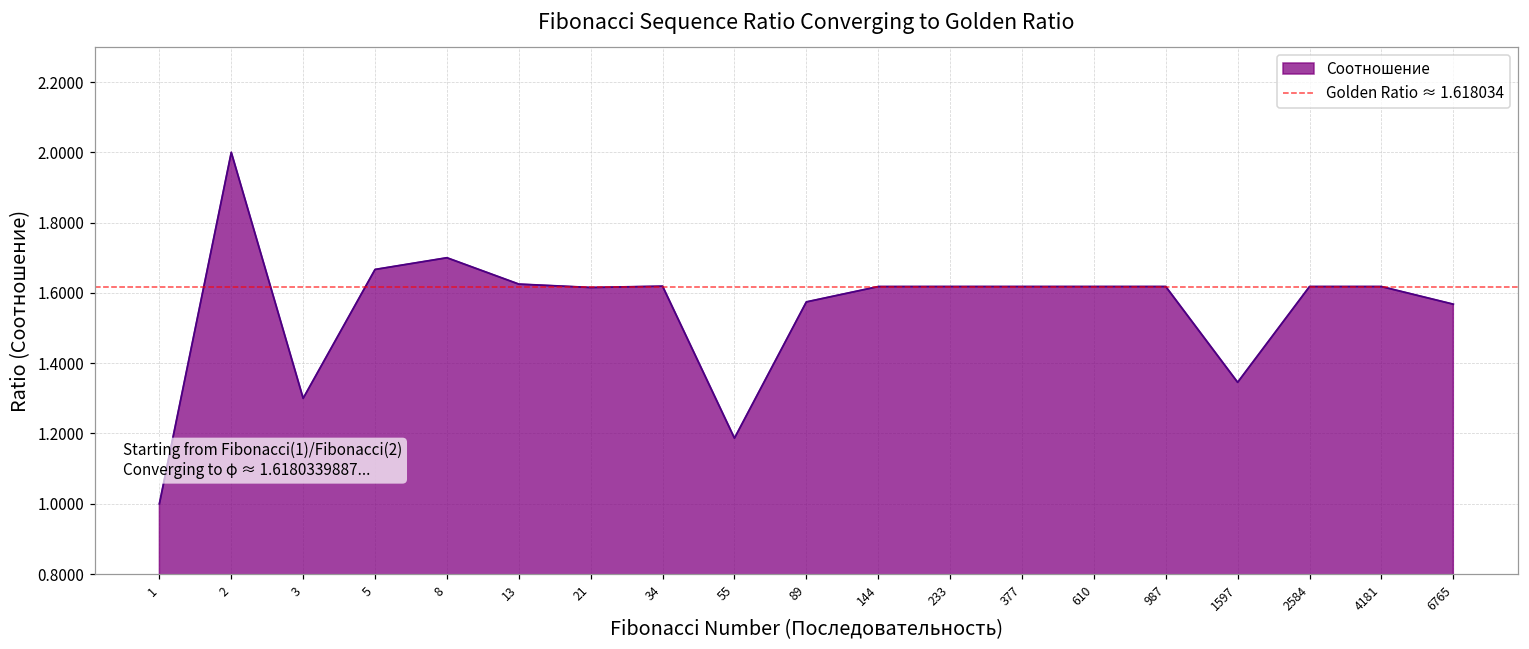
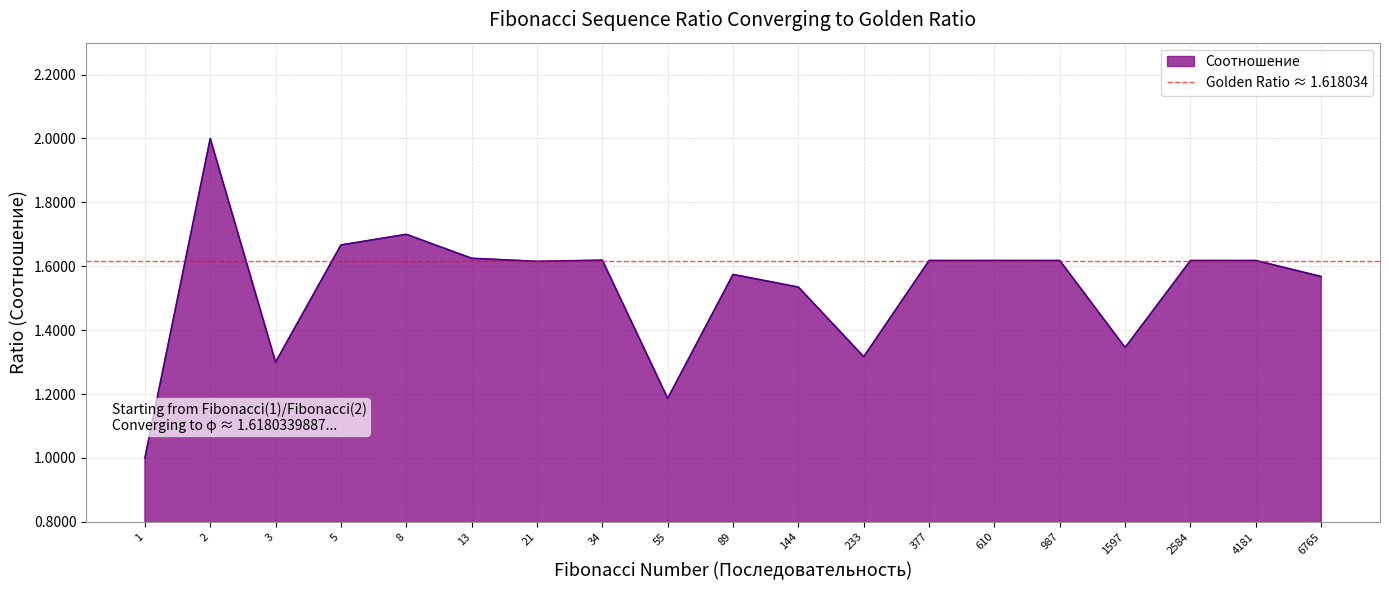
144: 1.62 -> 1.53
233: 1.62 -> 1.32
